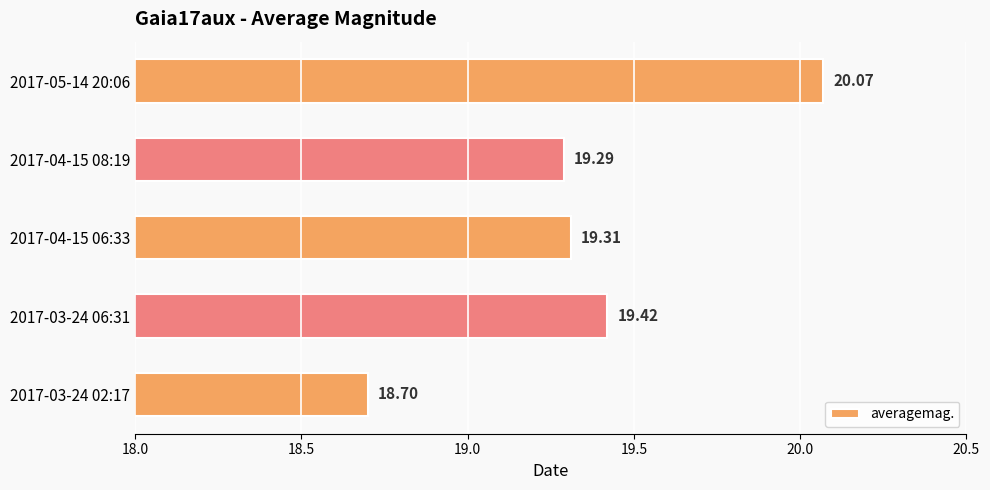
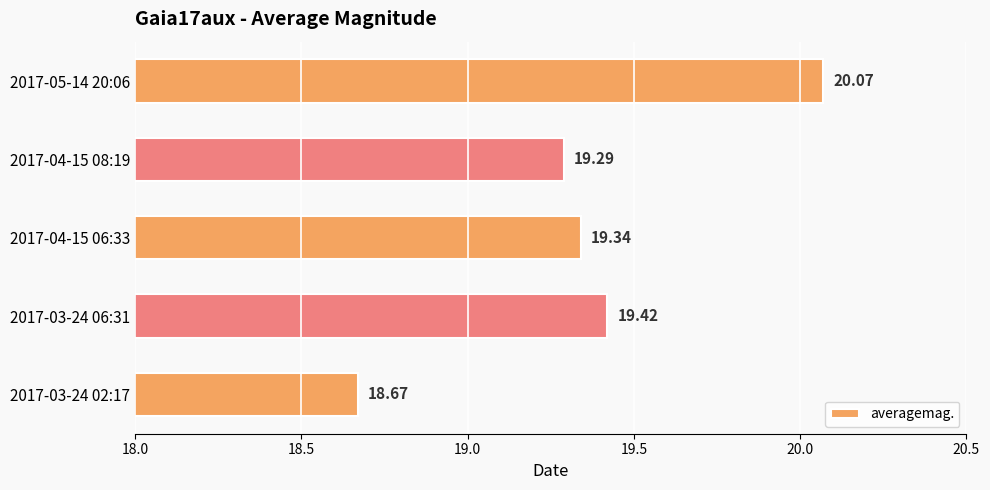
2017-04-15 06:33: 19.31 -> 19.34
2017-03-24 02:17: 18.70 -> 18.67
